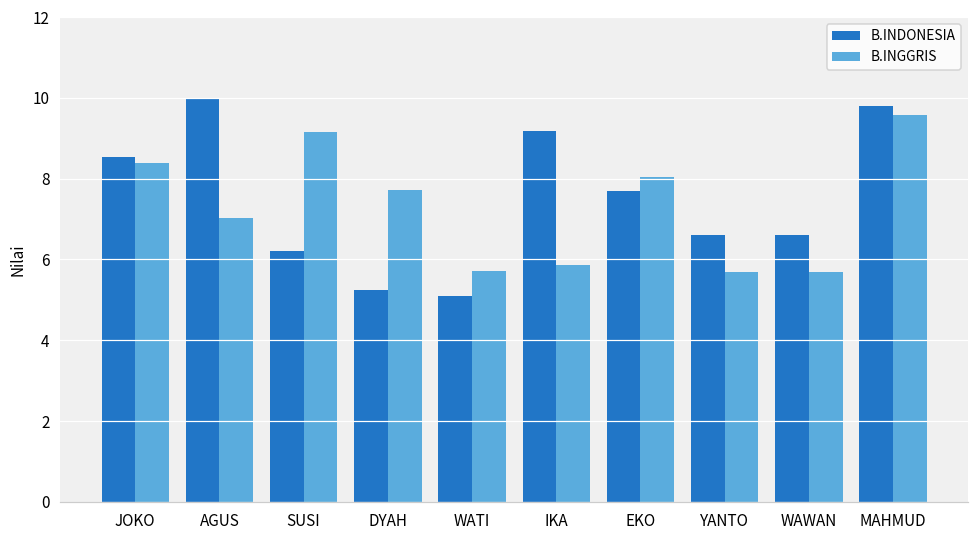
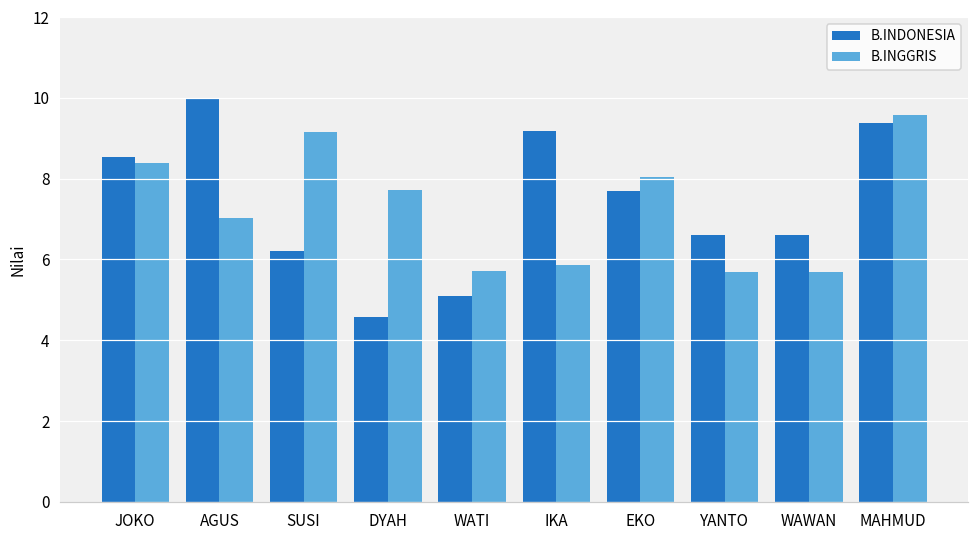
B.INDONESIA, DYAH: 5.2 -> 4.6
B.INDONESIA, MAHMUD: 9.8 -> 9.4
